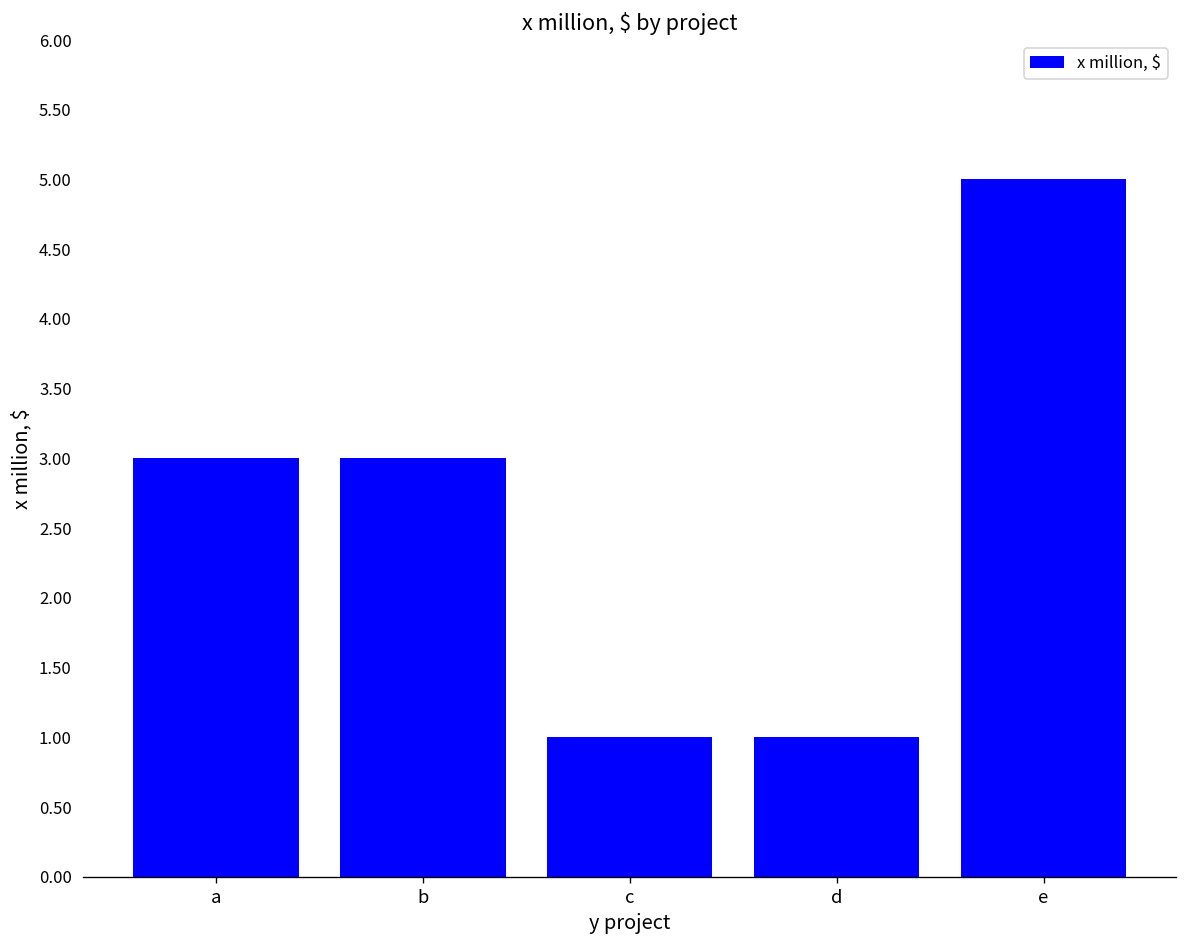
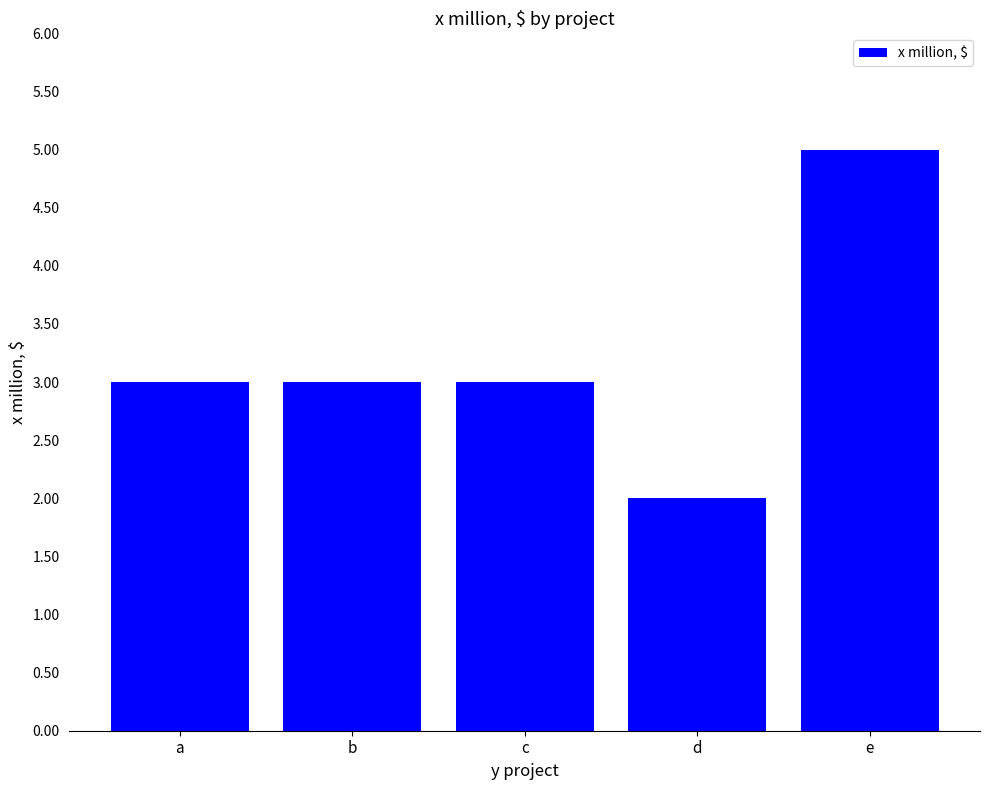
c: 1 -> 3
d: 1 -> 2
